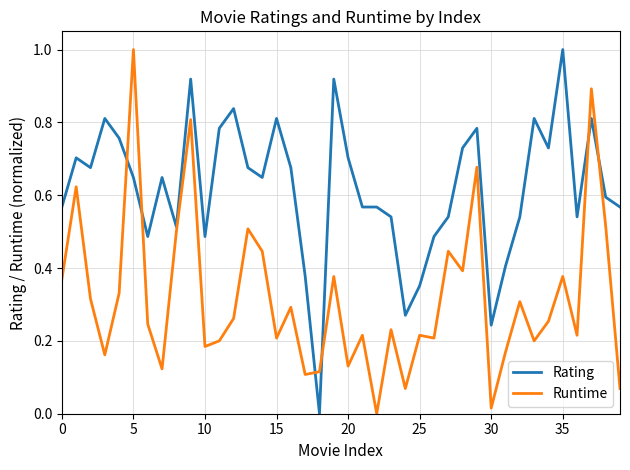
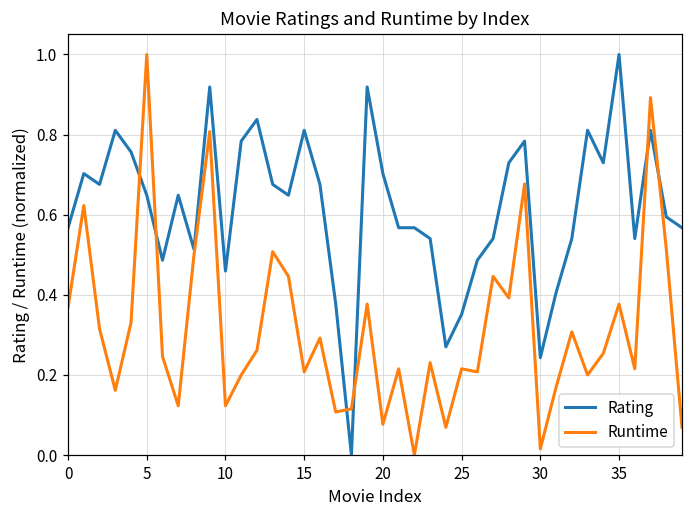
Rating, 10: 0.49 -> 0.46
Runtime, 10: 0.18 -> 0.12
Runtime, 20: 0.13 -> 0.08
